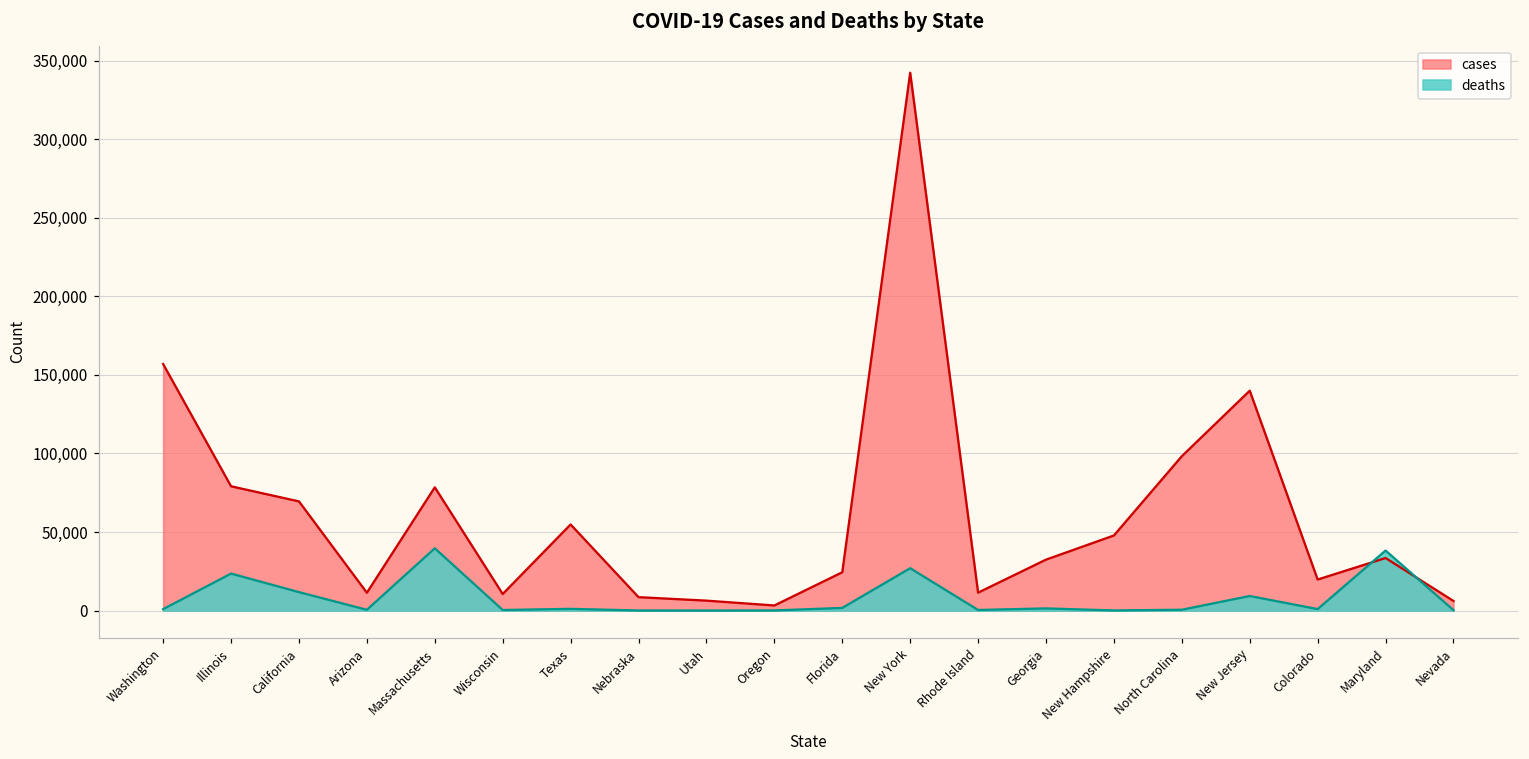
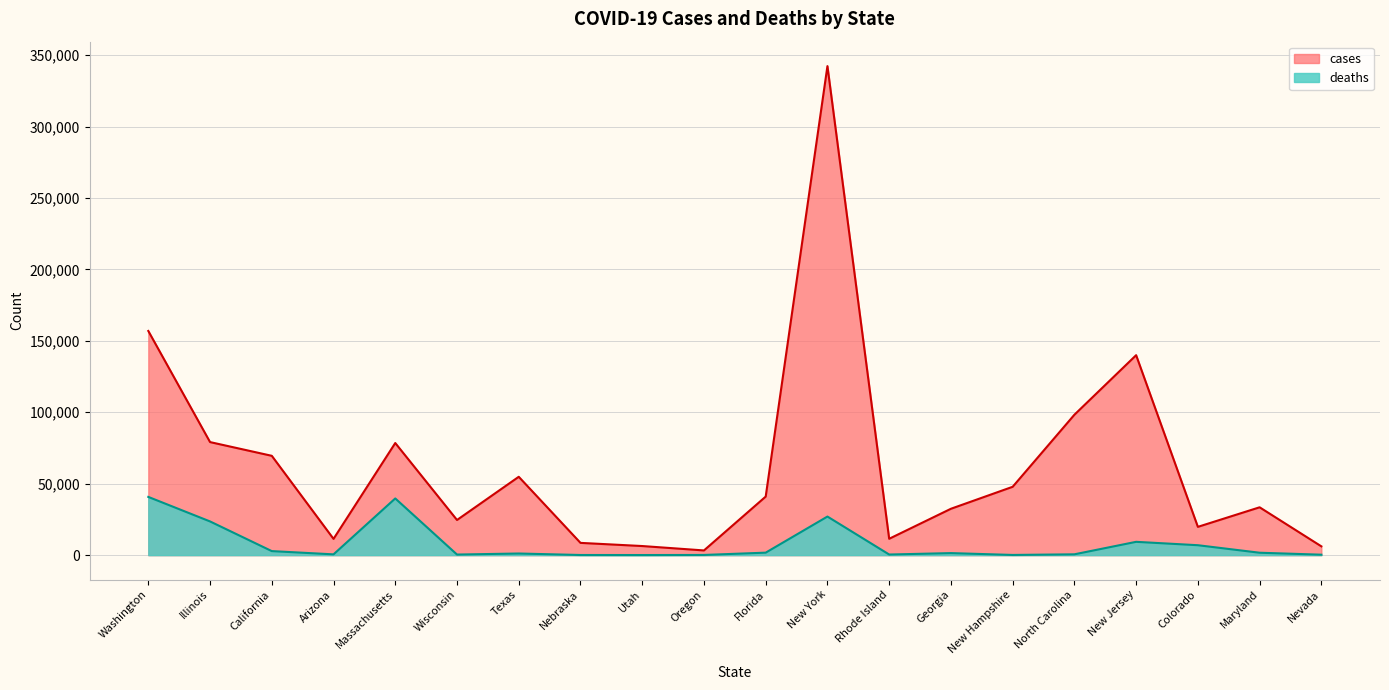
deaths, Washington: 1,000 -> 41,000
deaths, California: 12,000 -> 3,000
cases, Wisconsin: 11,000 -> 25,000
cases, Florida: 24,000 -> 41,000
deaths, Colorado: 1,000 -> 7,000
deaths, Maryland: 38,000 -> 2,000
